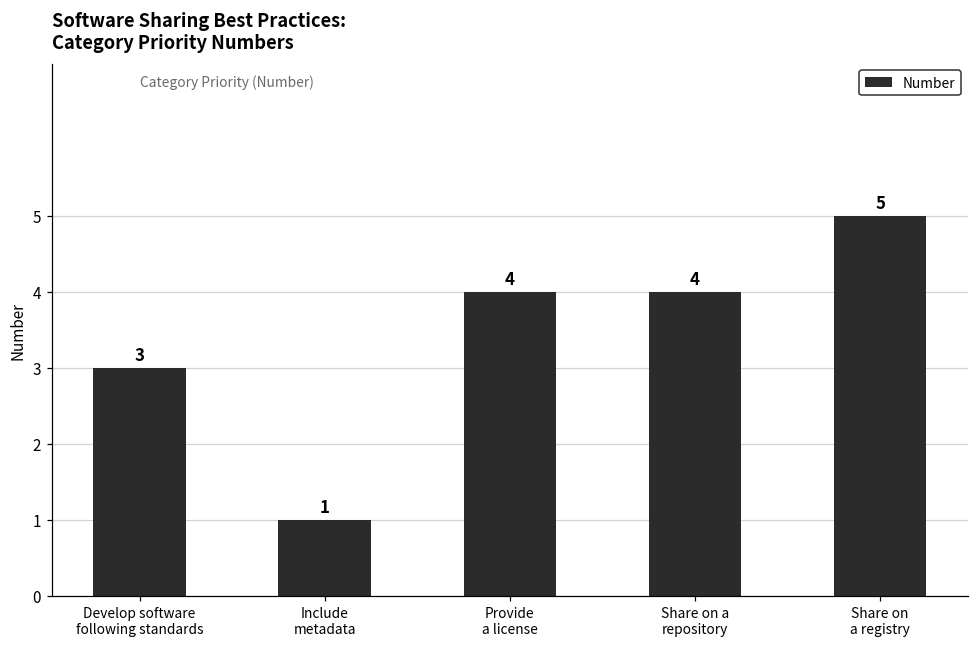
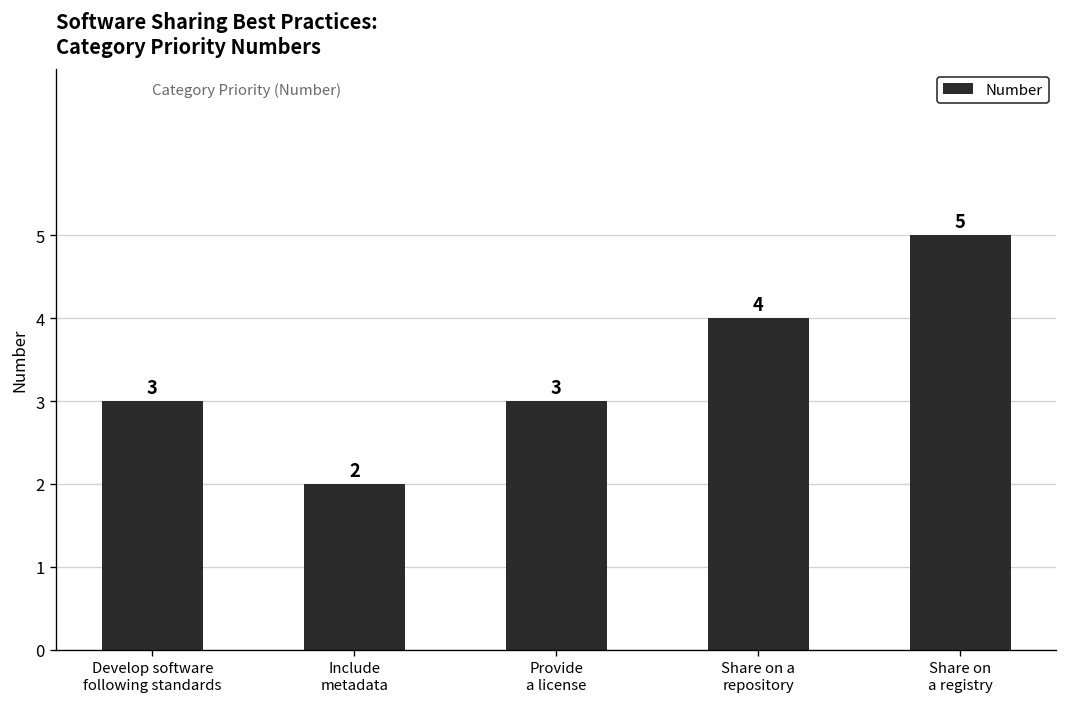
Include metadata: 1 -> 2
Provide a license: 4 -> 3
